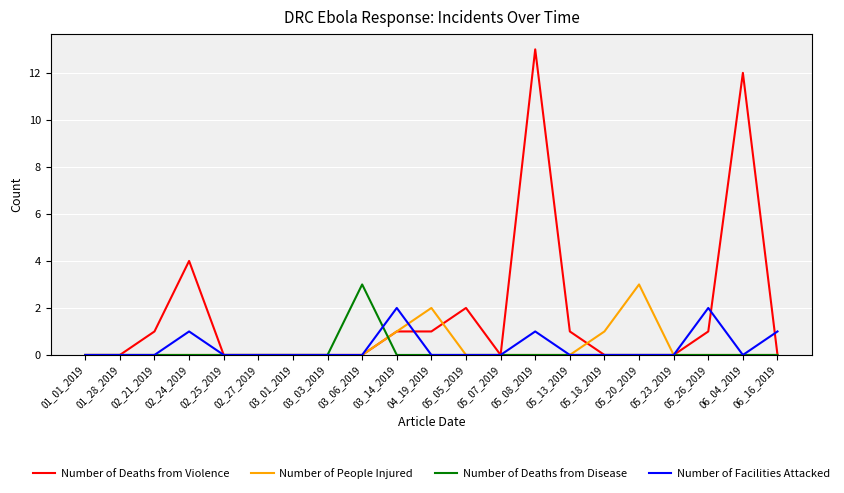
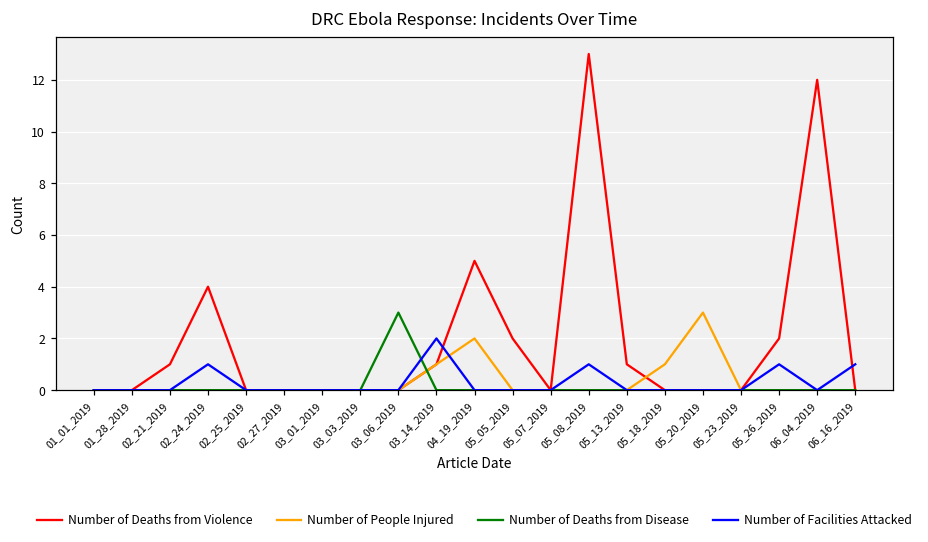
Number of Deaths from Violence, 04_19_2019: 1 -> 5
Number of Deaths from Violence, 05_26_2019: 1 -> 2
Number of Facilities Attacked, 05_26_2019: 2 -> 1
